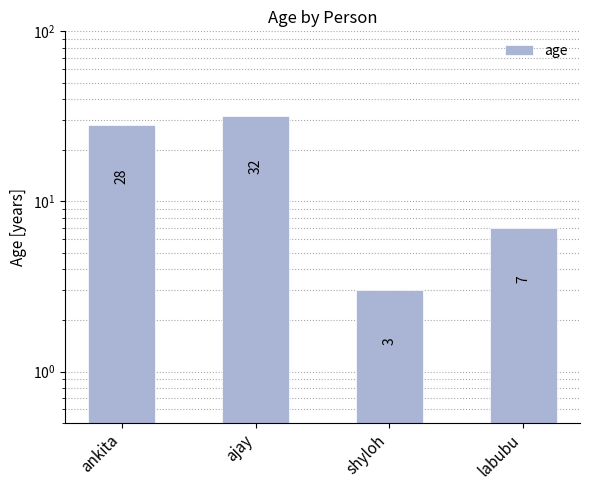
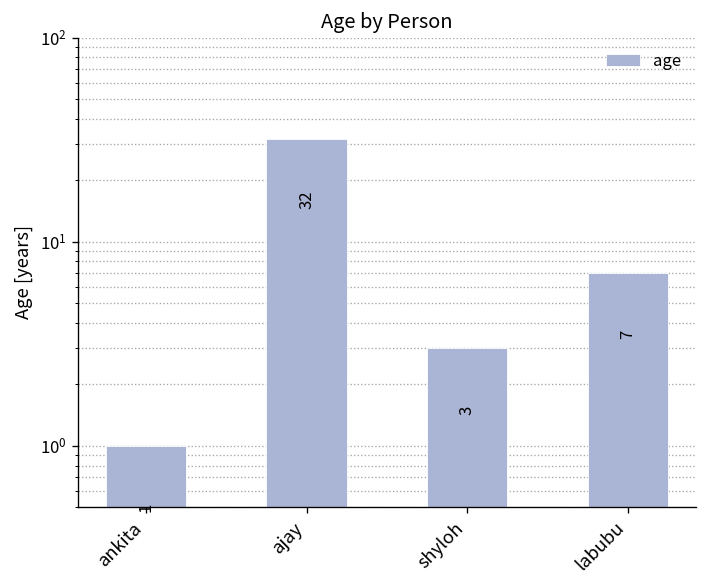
ankita: 28 -> 1
